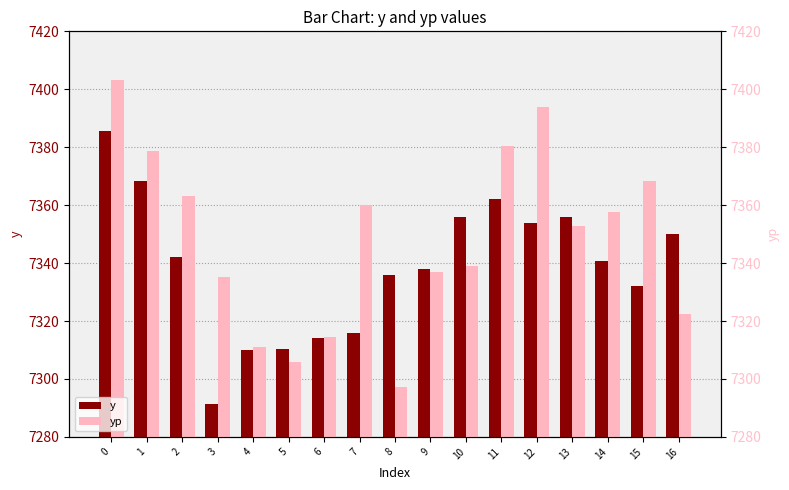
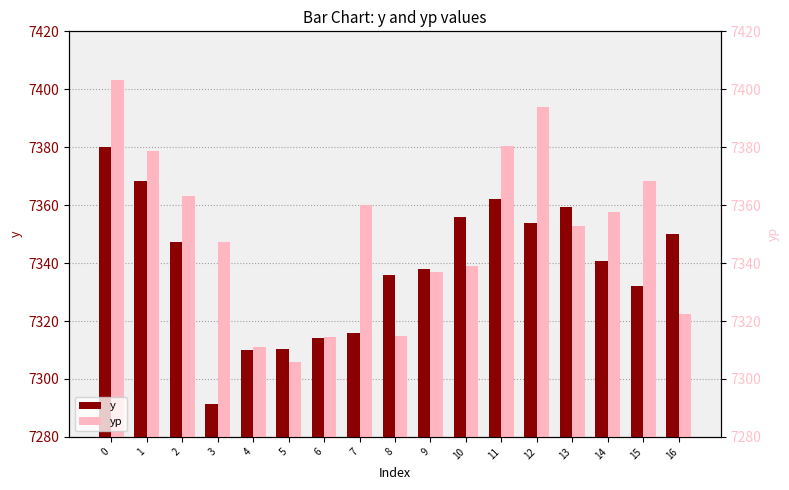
y, 0: 7386 -> 7380
y, 2: 7342 -> 7347
yp, 3: 7335 -> 7347
yp, 8: 7297 -> 7315
y, 13: 7356 -> 7359
